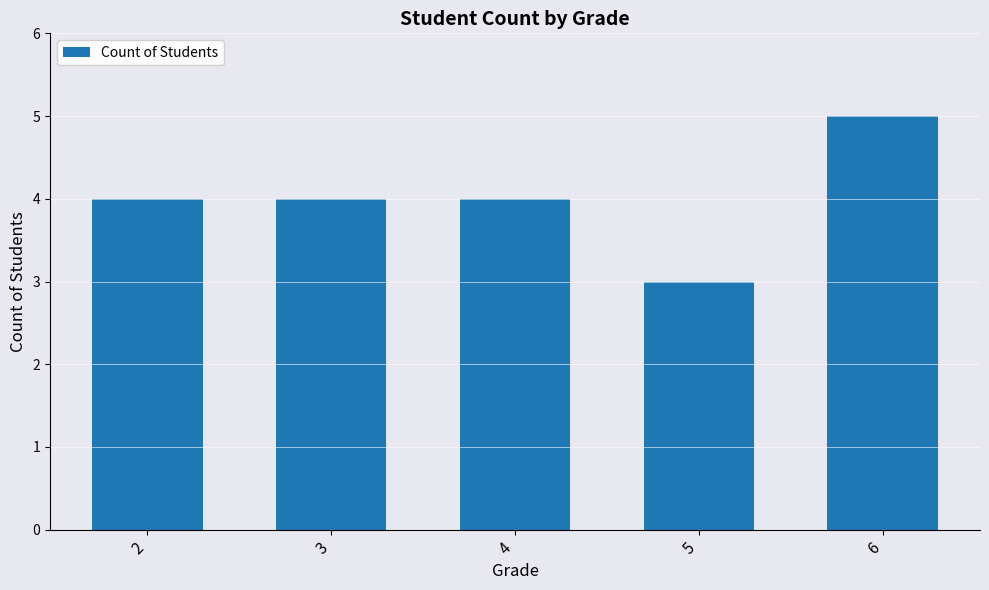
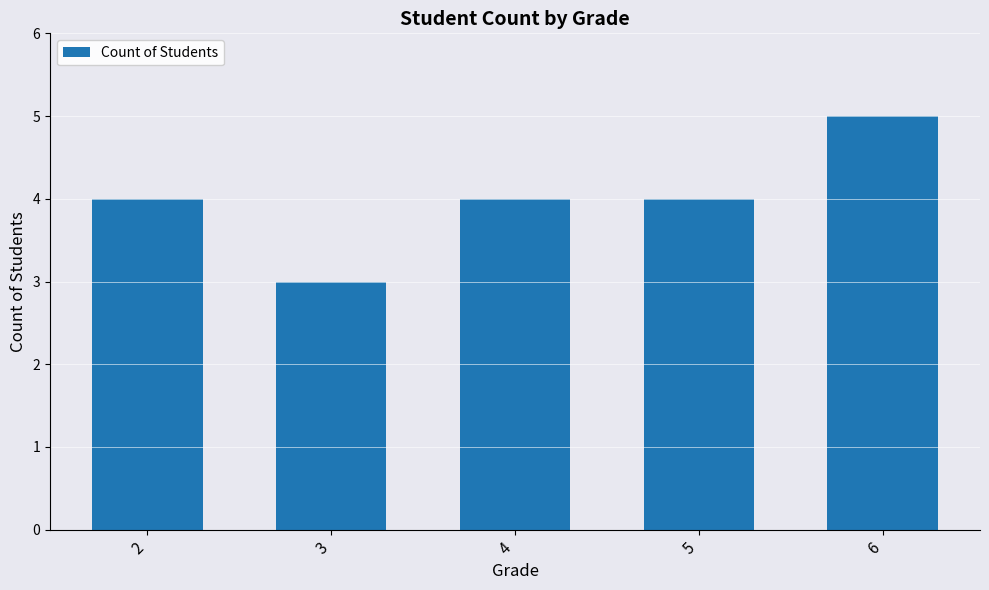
3: 4 -> 3
5: 3 -> 4
